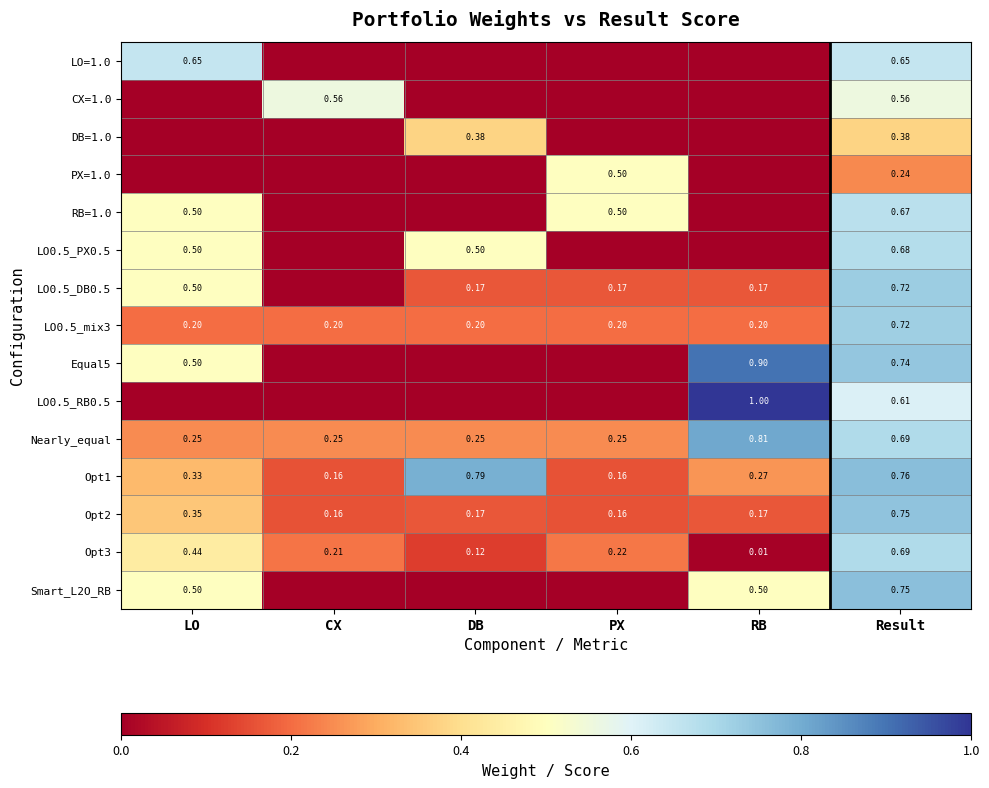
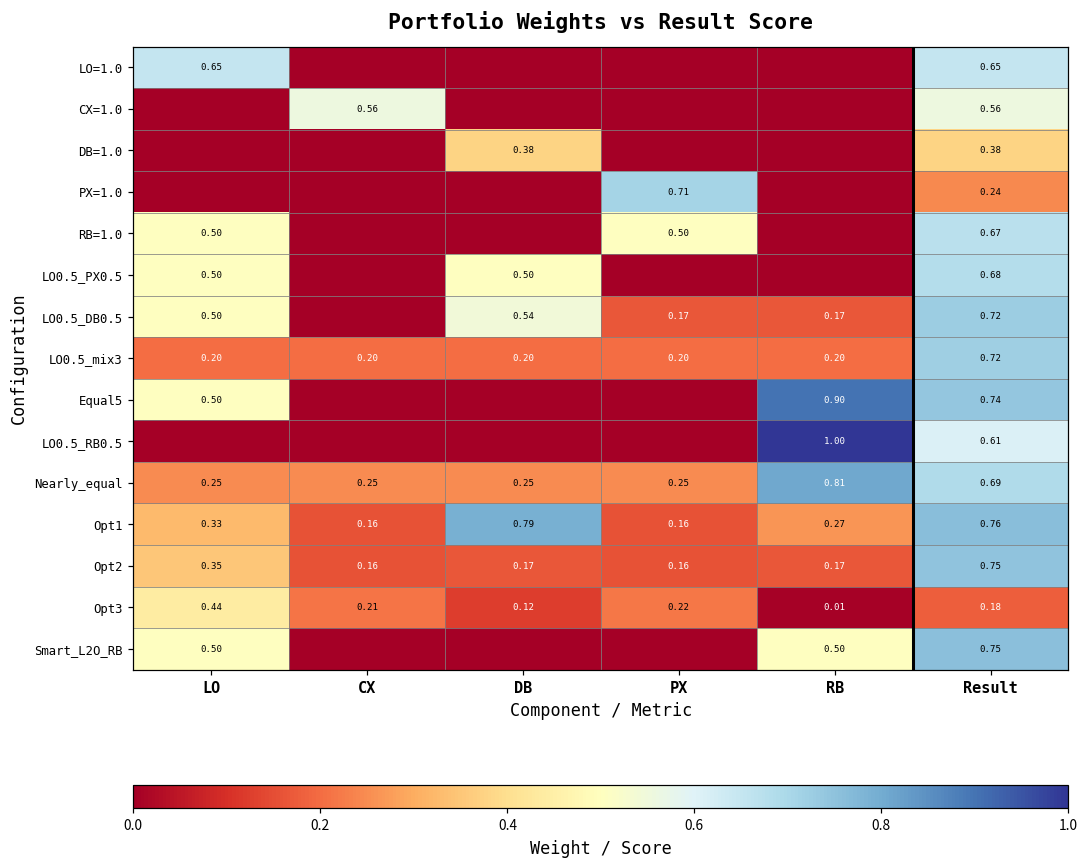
PX=1.0, PX: 0.50 -> 0.71
LO0.5_DB0.5, DB: 0.17 -> 0.54
Opt3, Result: 0.69 -> 0.18
